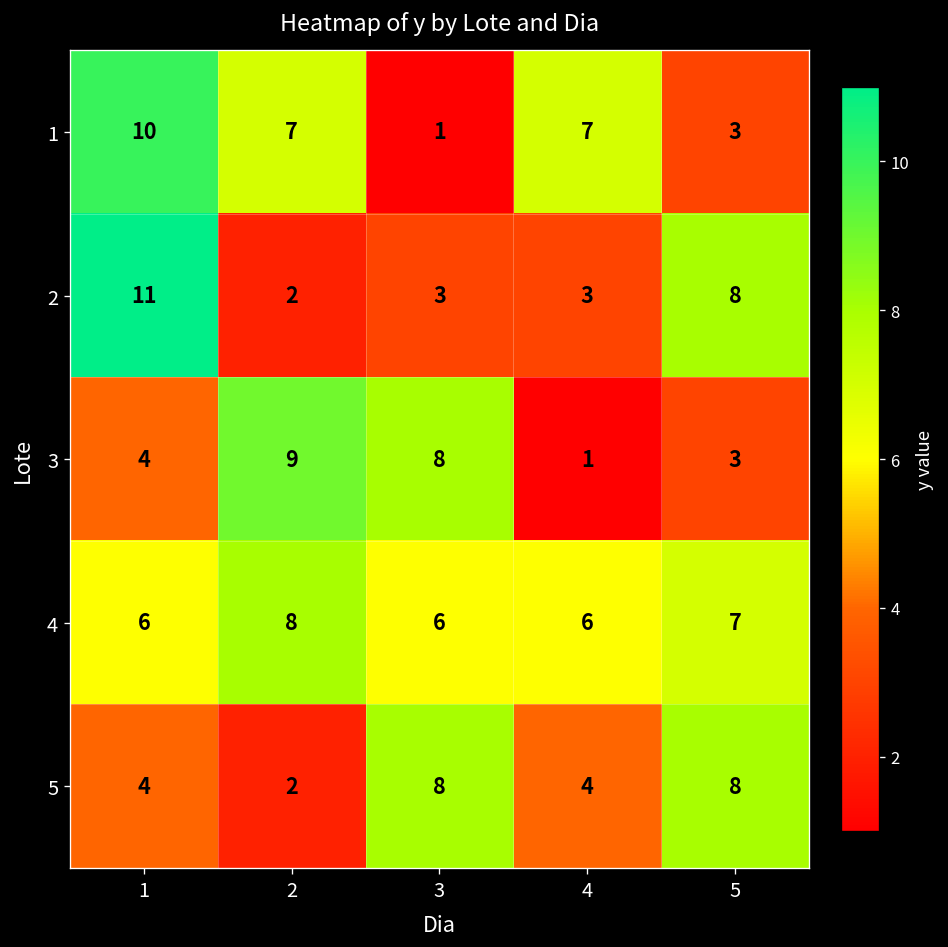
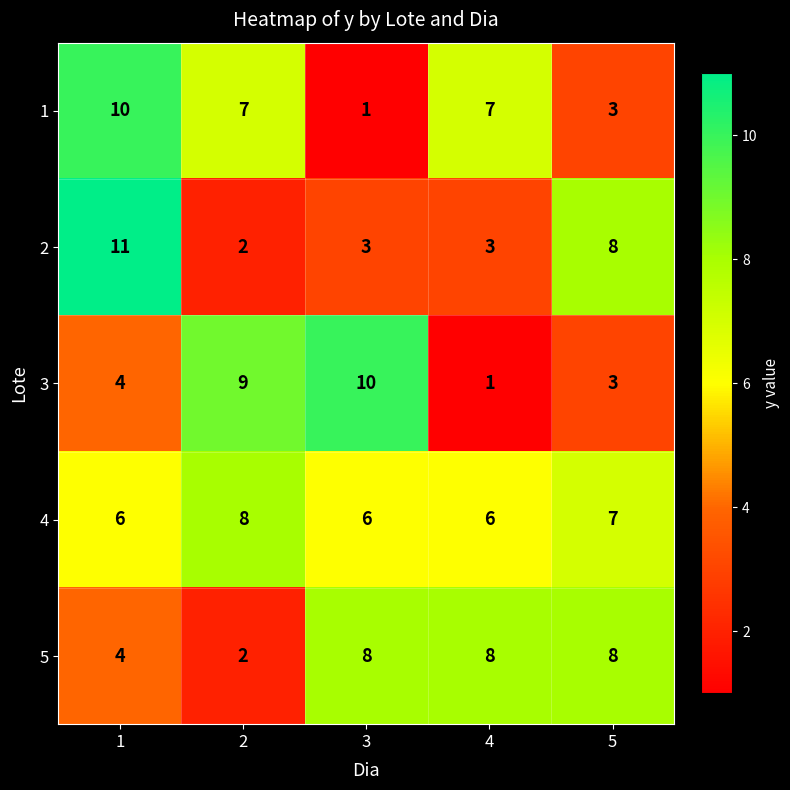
3, 3: 8 -> 10
5, 4: 4 -> 8
